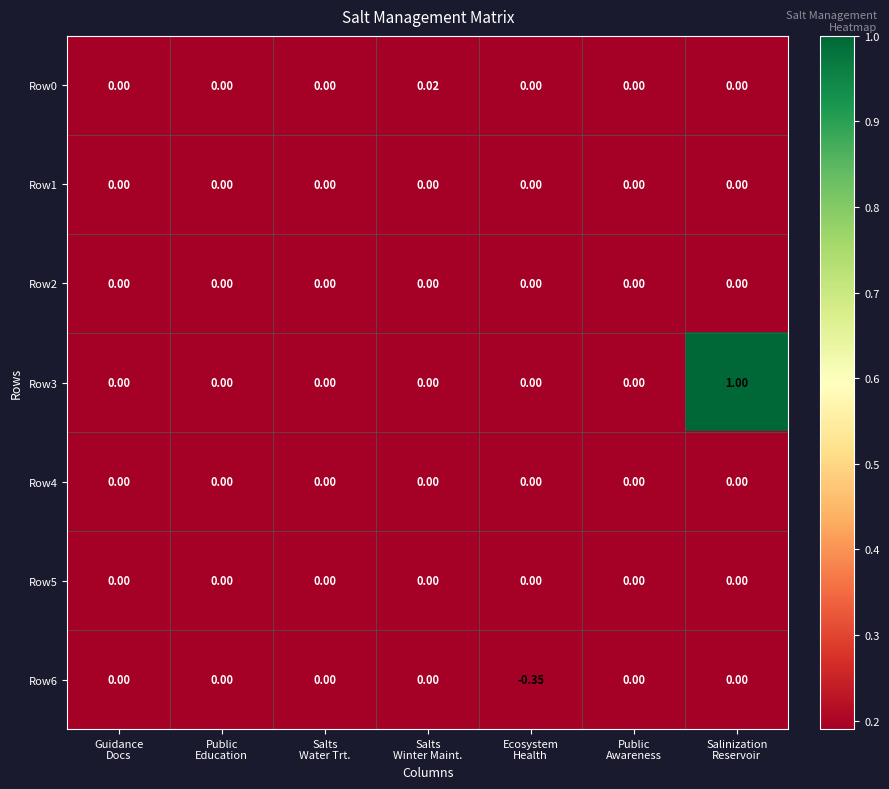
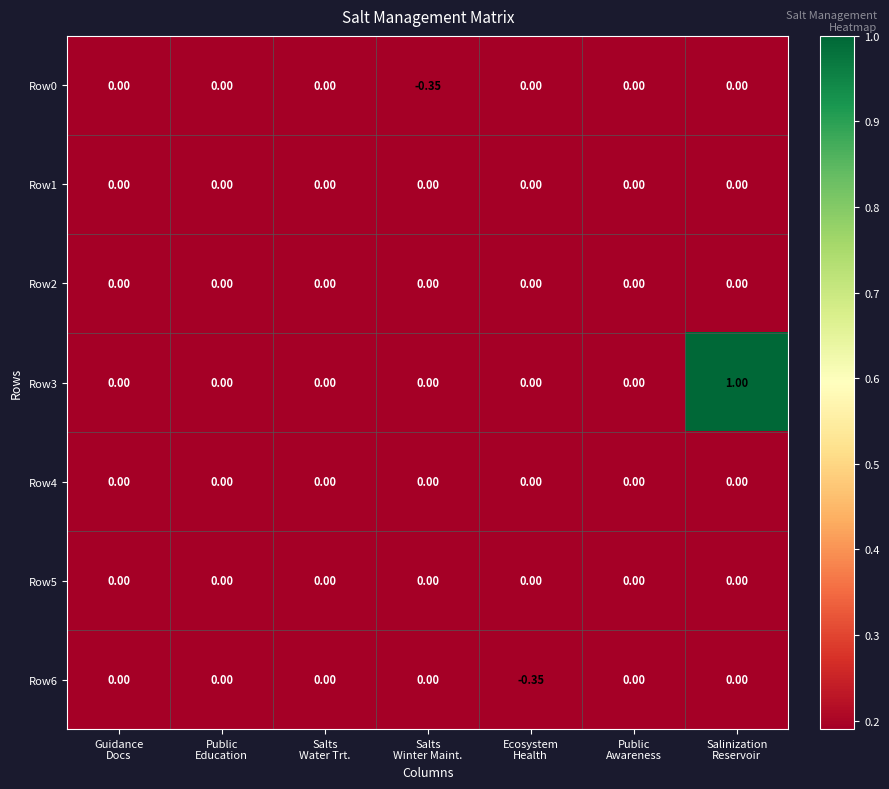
Row0, Salts Winter Maint.: 0.02 -> -0.35
